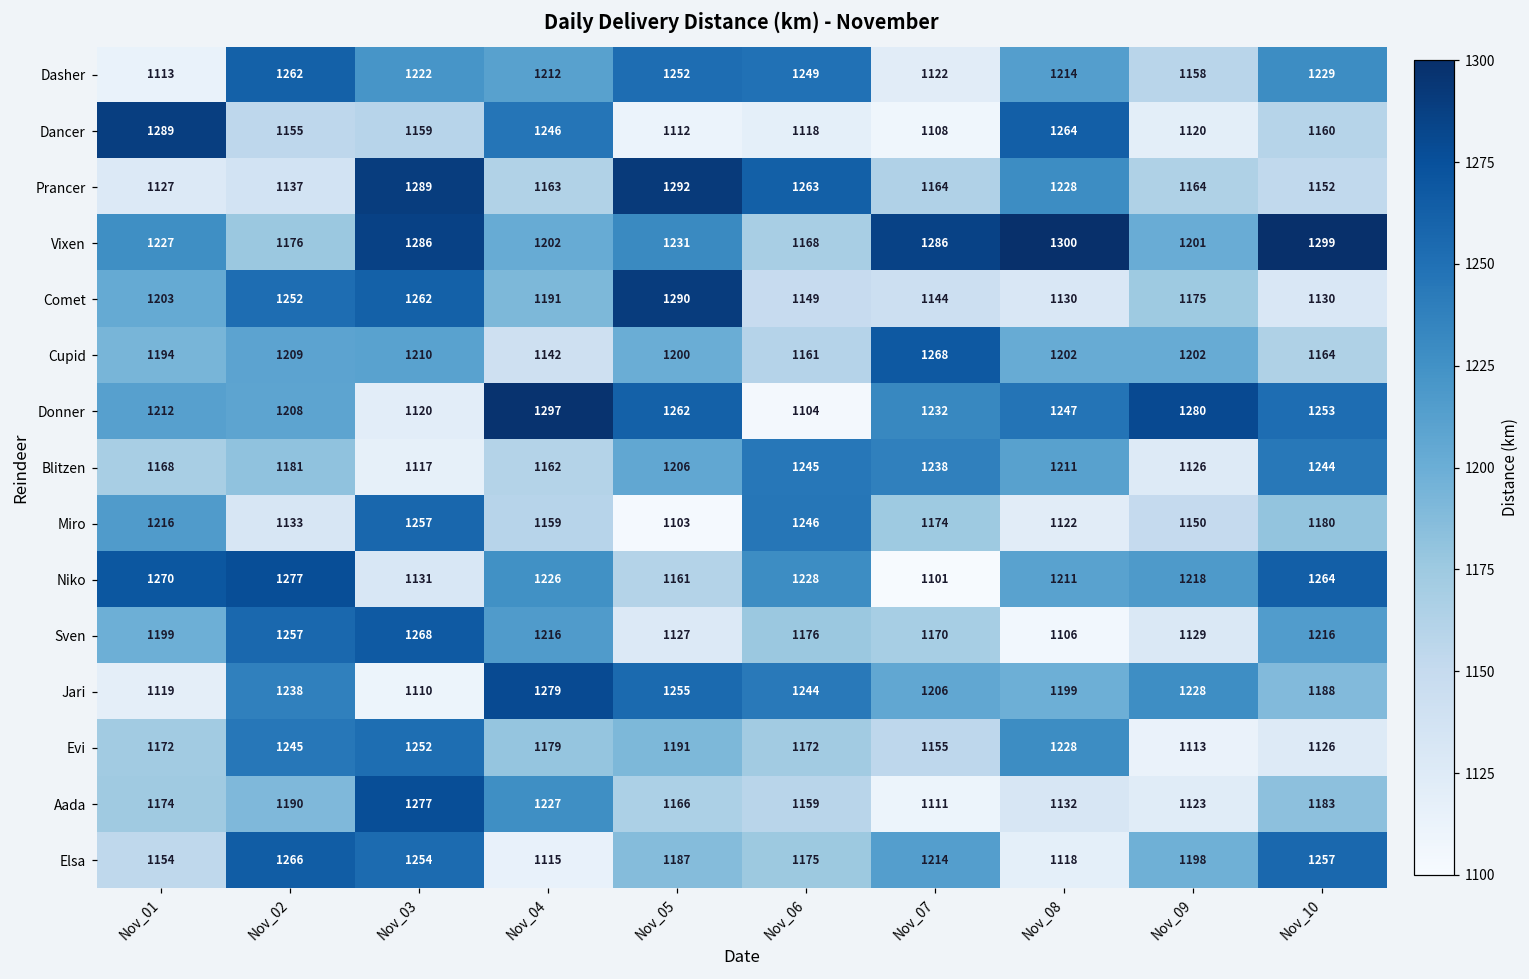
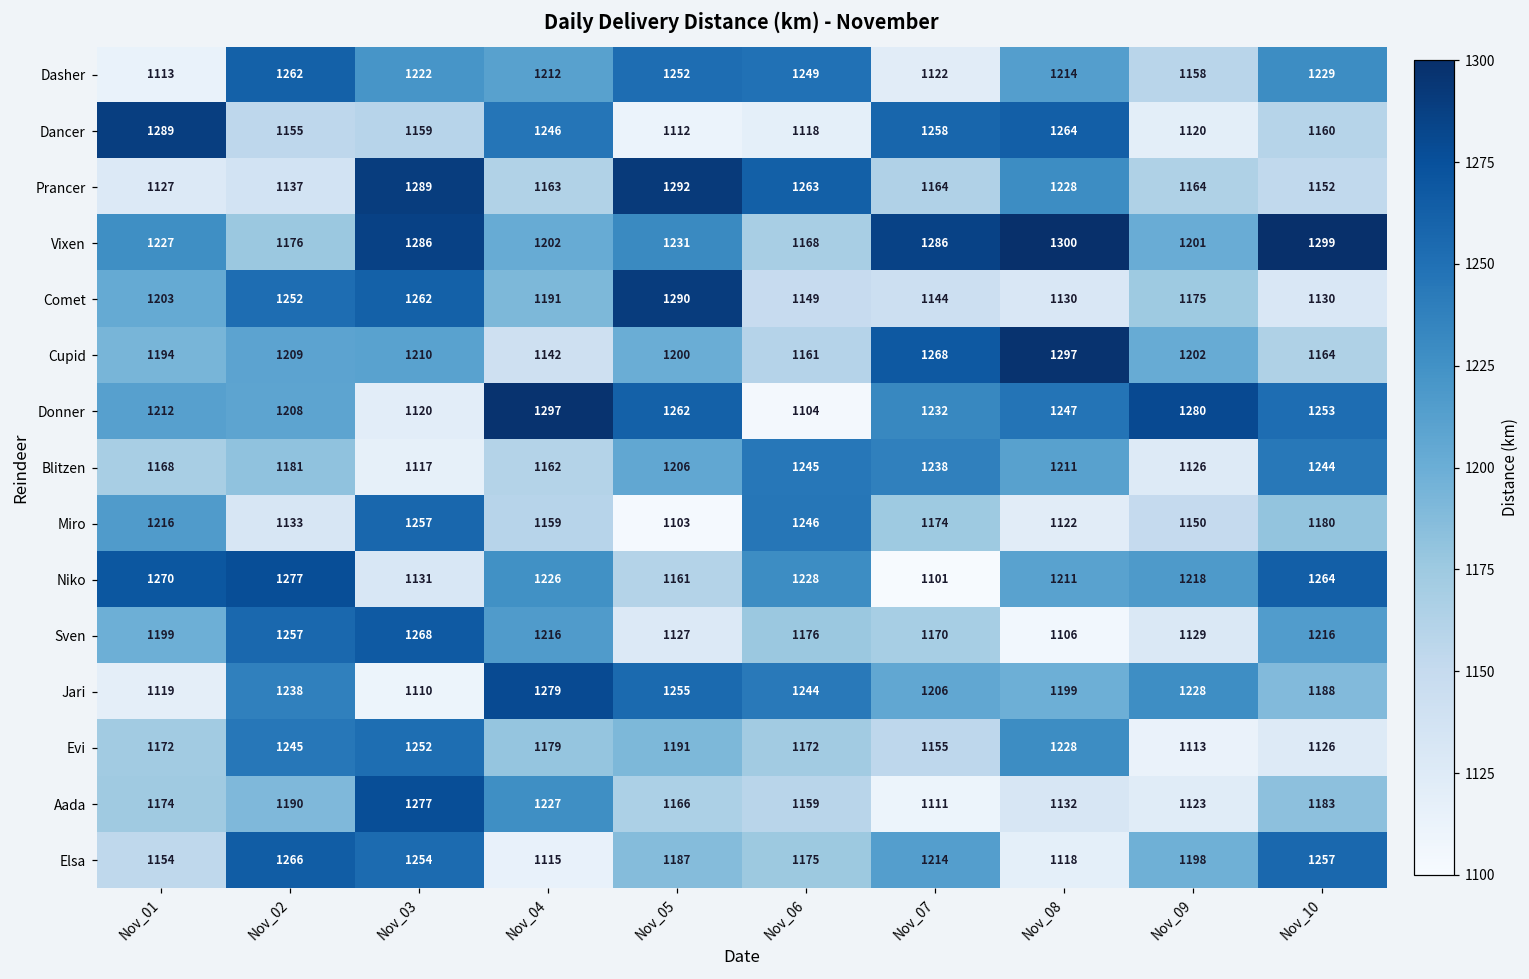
Dancer, Nov_07: 1108 -> 1258
Cupid, Nov_08: 1202 -> 1297
